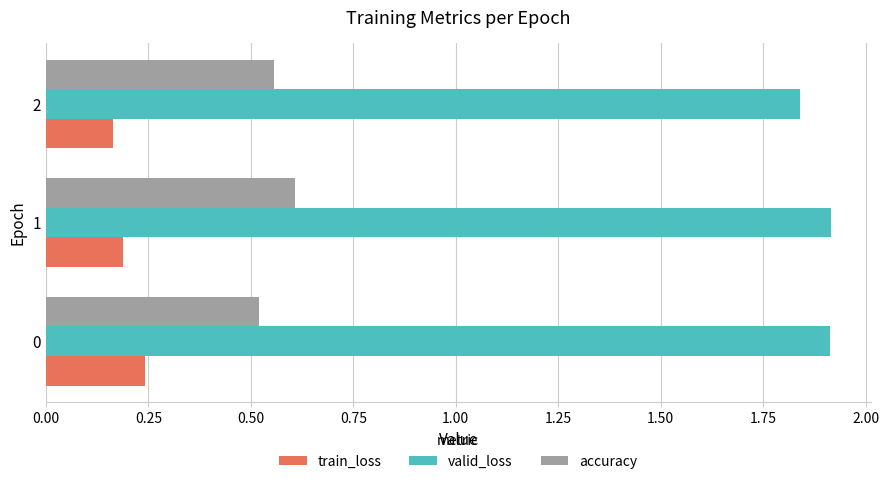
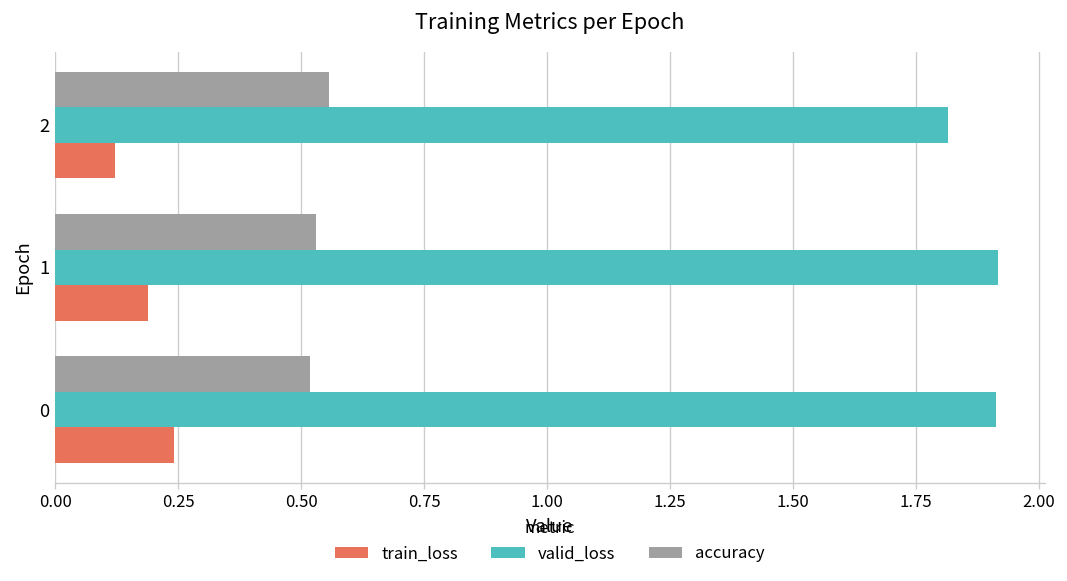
valid_loss, 2: 1.84 -> 1.82
train_loss, 2: 0.16 -> 0.12
accuracy, 1: 0.61 -> 0.53
